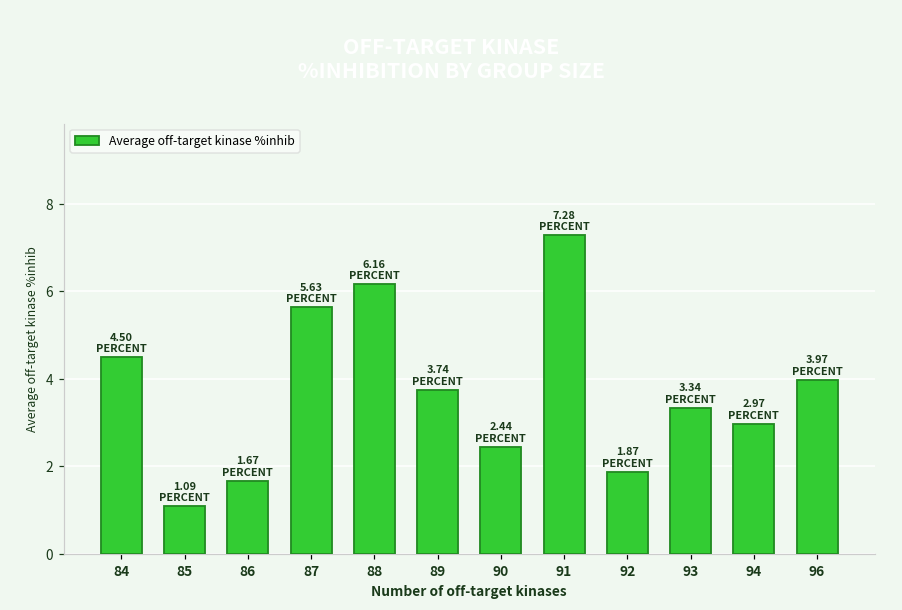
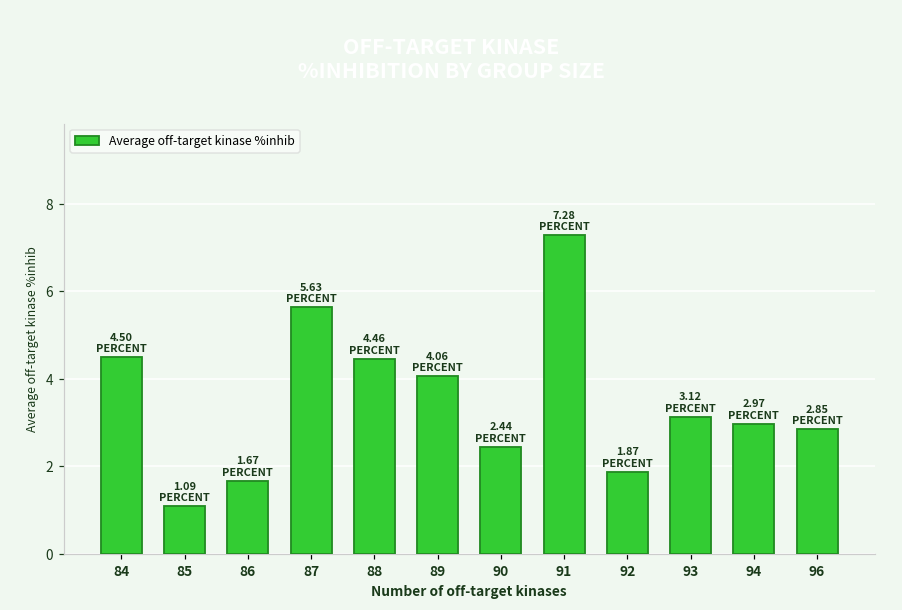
88: 6.16 -> 4.46
89: 3.74 -> 4.06
93: 3.34 -> 3.12
96: 3.97 -> 2.85
